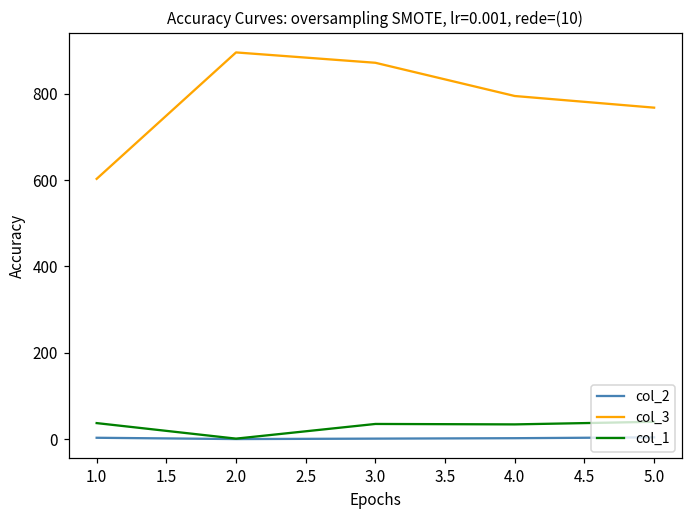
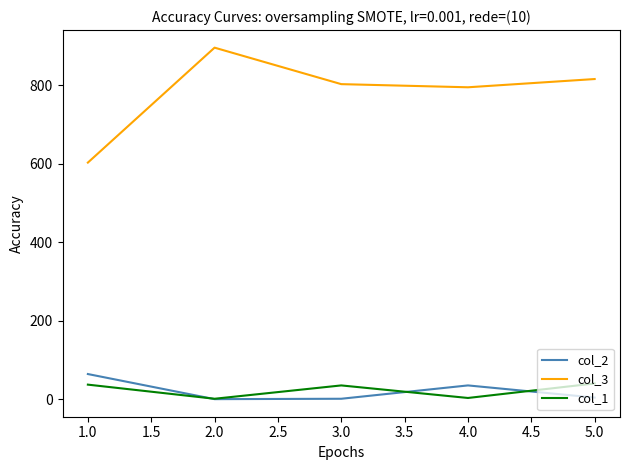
col_2, 1.0: 0 -> 60
col_3, 3.0: 870 -> 800
col_2, 4.0: 0 -> 40
col_1, 4.0: 30 -> 0
col_3, 5.0: 770 -> 820
